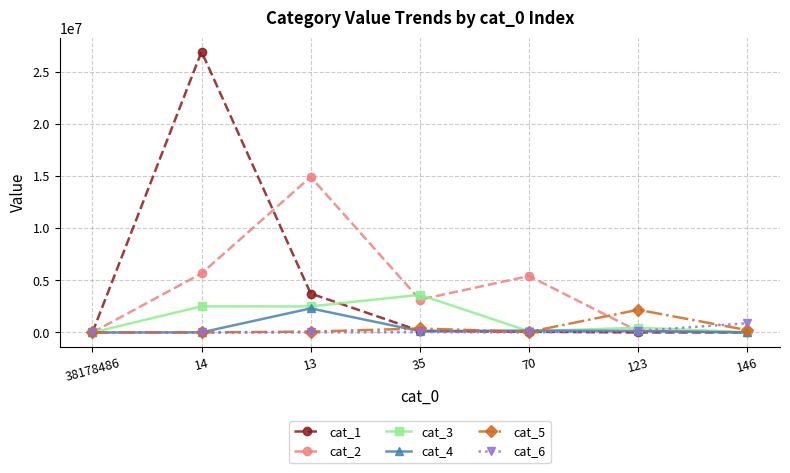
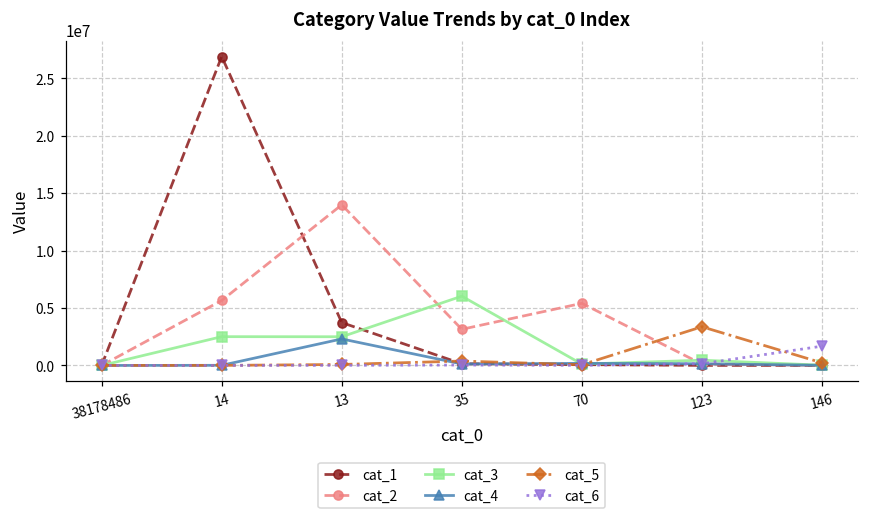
cat_2, 13: 14900000 -> 14000000
cat_3, 35: 3600000 -> 6000000
cat_5, 123: 2200000 -> 3400000
cat_6, 146: 900000 -> 1700000
